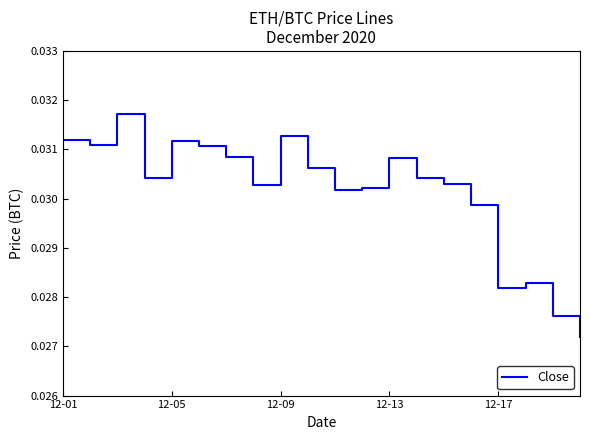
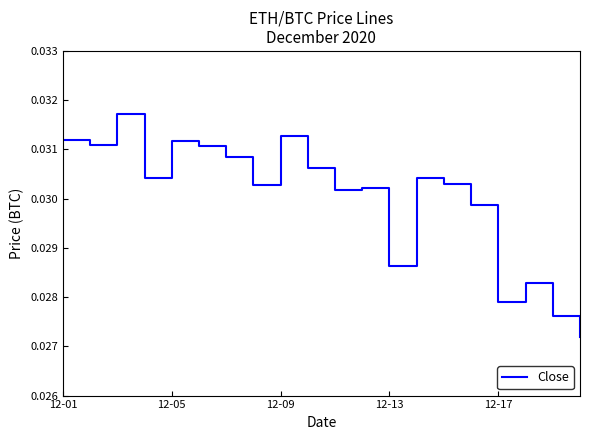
12-13: 0.0308 -> 0.0286
12-17: 0.0282 -> 0.0279
